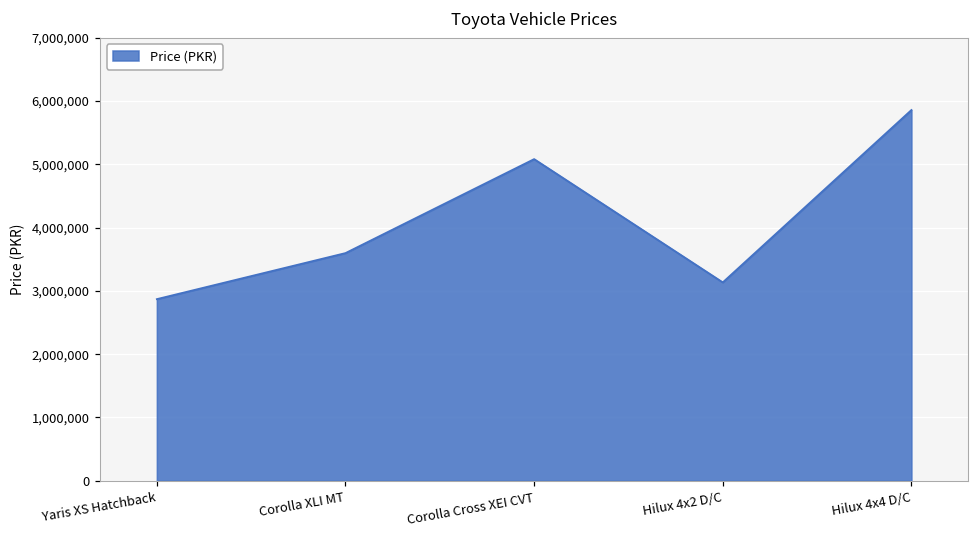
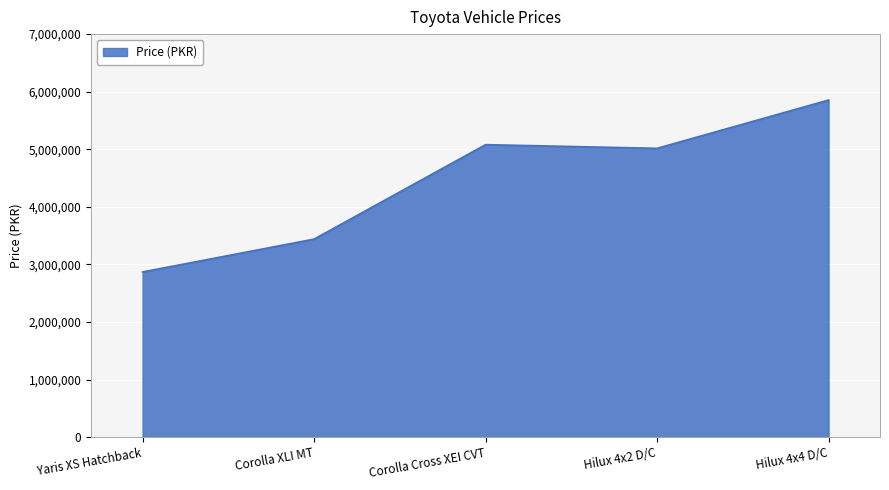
Corolla XLI MT: 3,600,000 -> 3,400,000
Hilux 4x2 D/C: 3,100,000 -> 5,000,000
